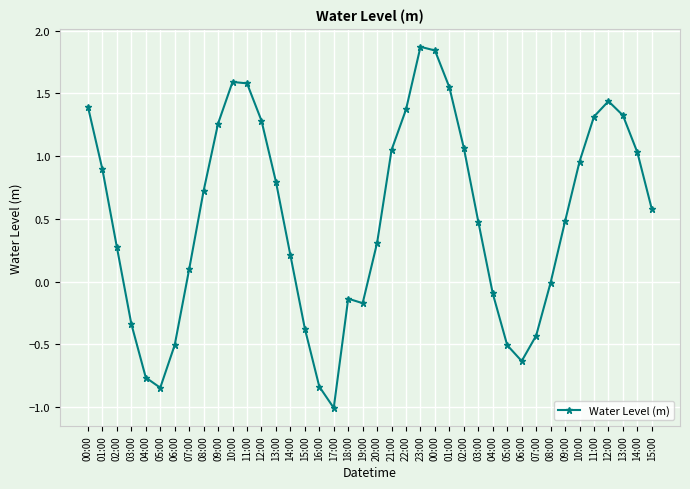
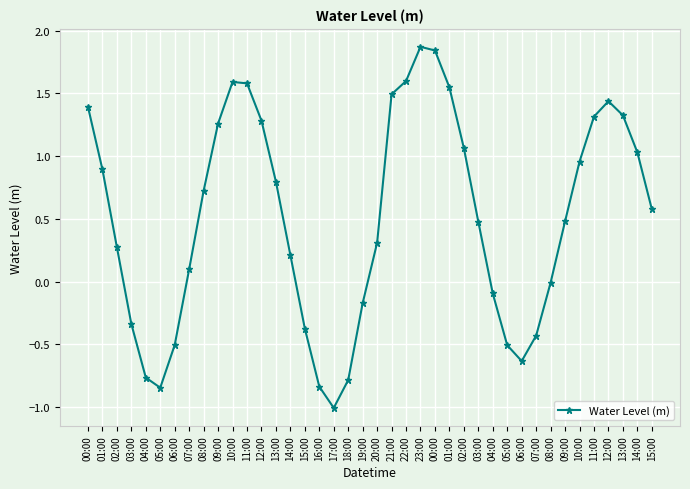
18:00: -0.14 -> -0.79
21:00: 1.05 -> 1.49
22:00: 1.37 -> 1.60
